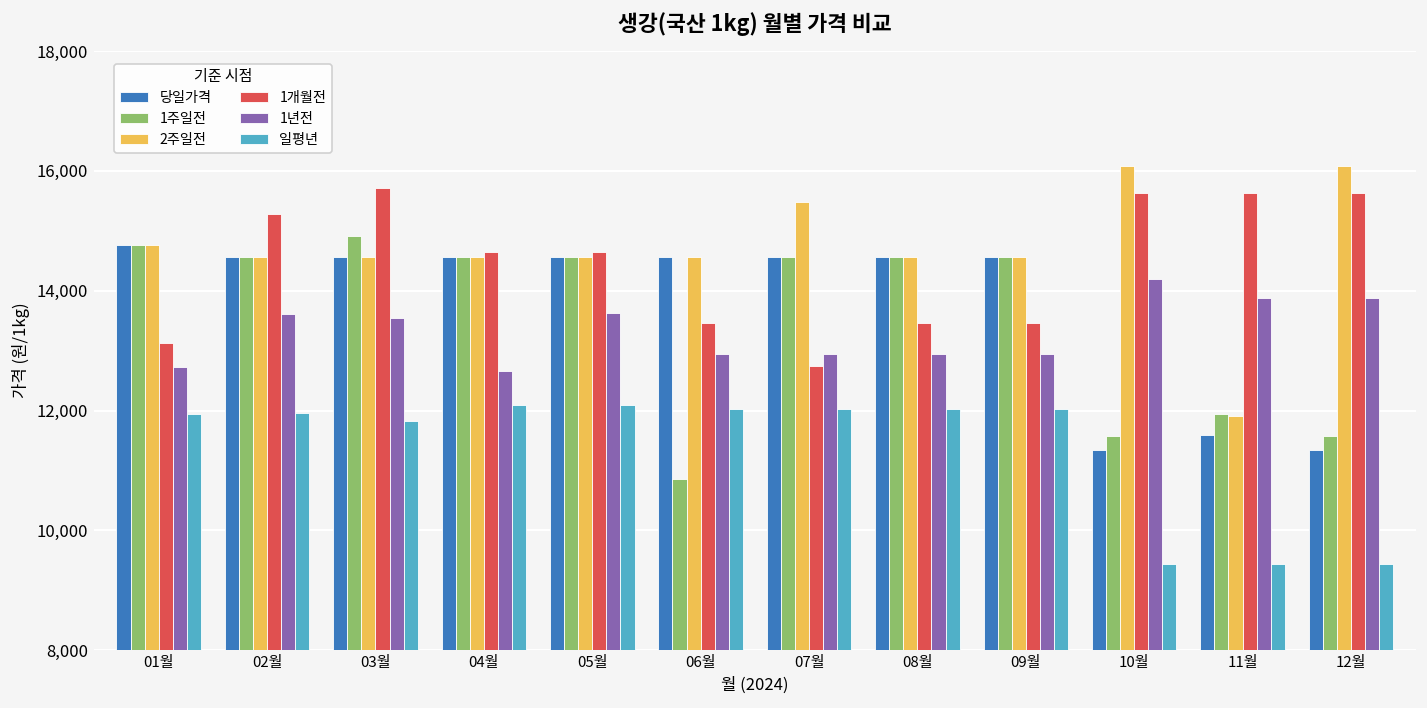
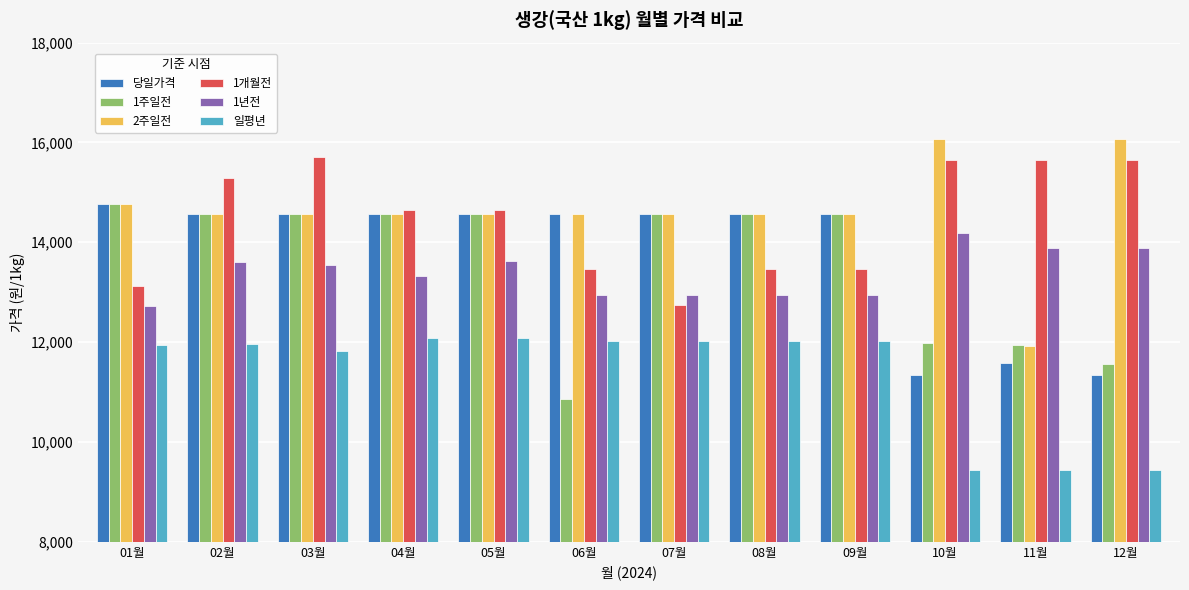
1주일전, 03월: 14,900 -> 14,600
1년전, 04월: 12,700 -> 13,300
2주일전, 07월: 15,500 -> 14,600
1주일전, 10월: 11,600 -> 12,000
